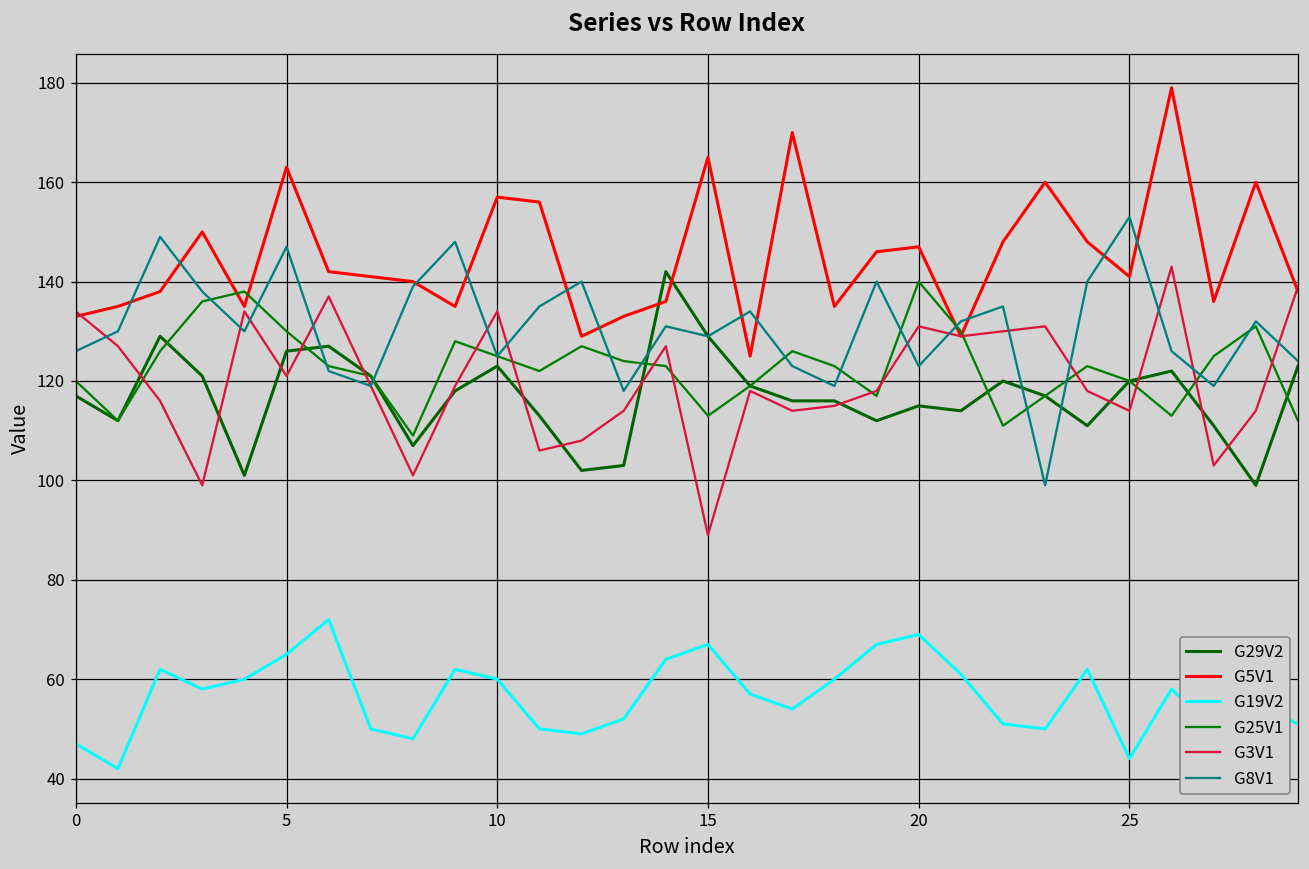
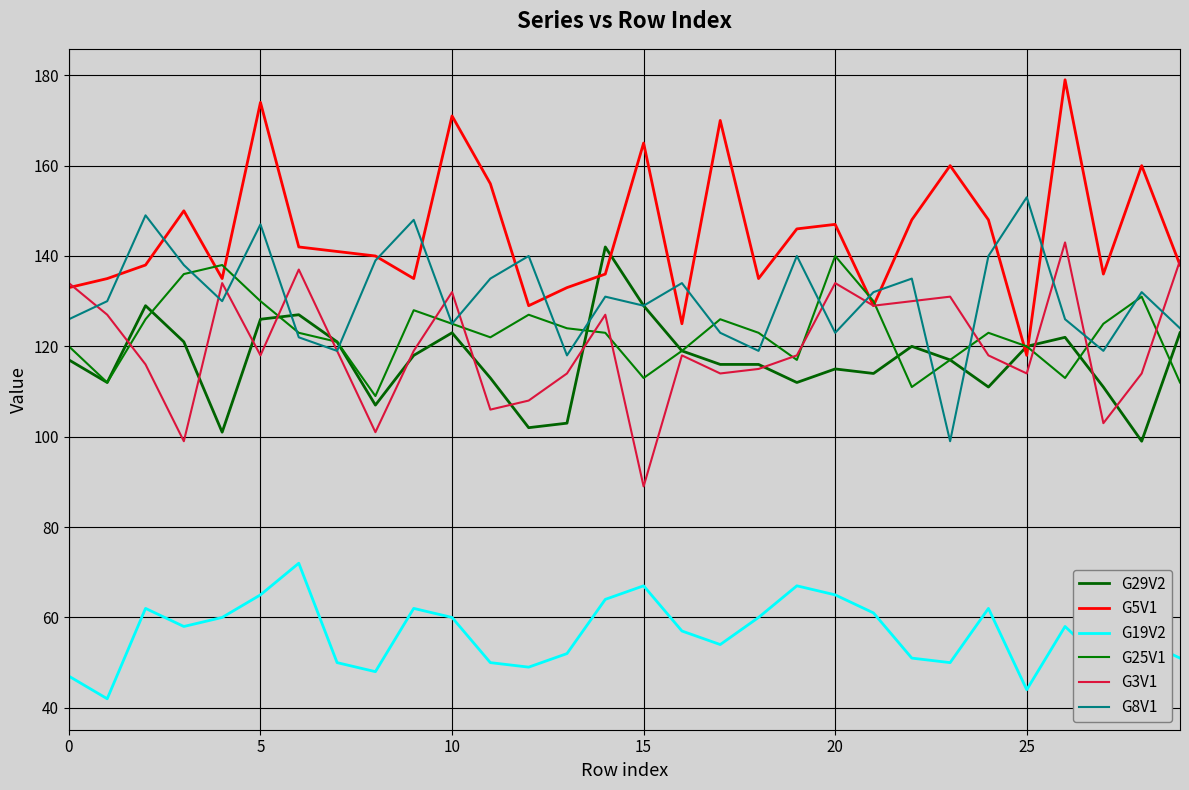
G5V1, 5: 163 -> 174
G3V1, 5: 121 -> 118
G5V1, 10: 157 -> 171
G3V1, 10: 134 -> 132
G19V2, 20: 69 -> 65
G3V1, 20: 131 -> 134
G5V1, 25: 141 -> 118
